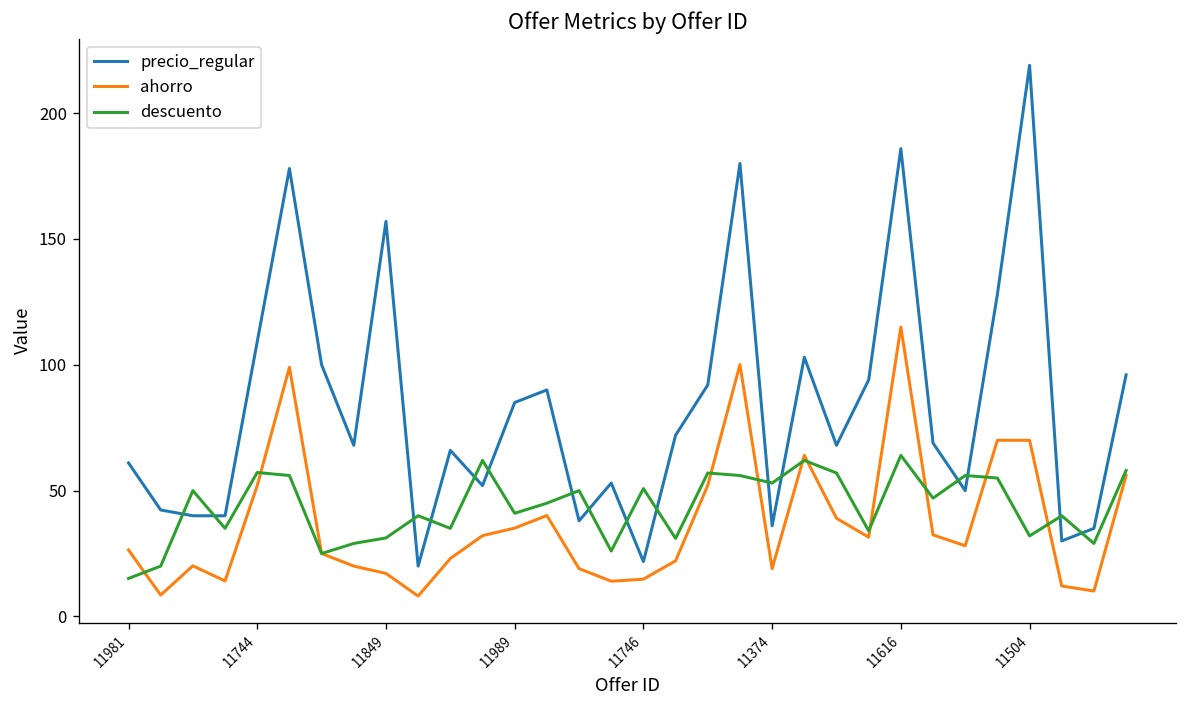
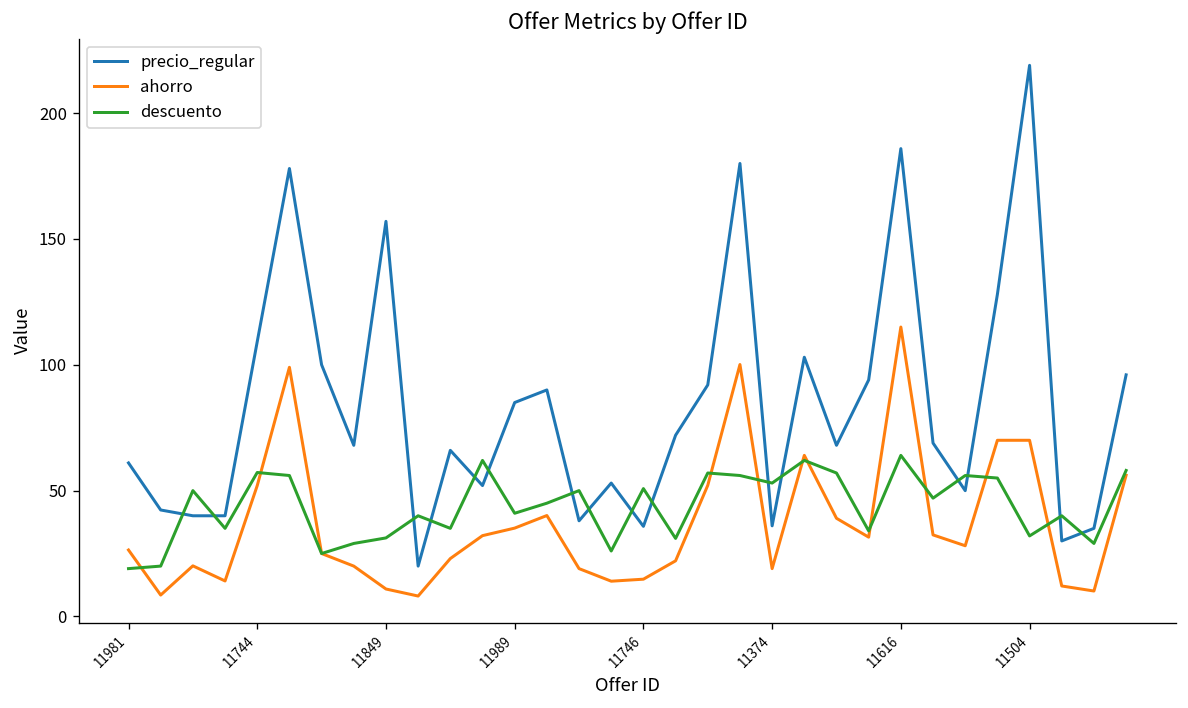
descuento, 11981: 15 -> 19
ahorro, 11849: 17 -> 11
precio_regular, 11746: 22 -> 36
